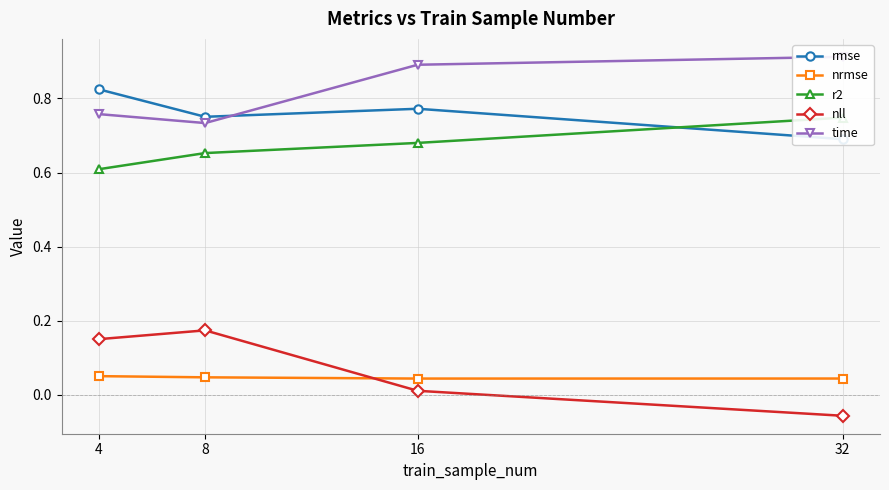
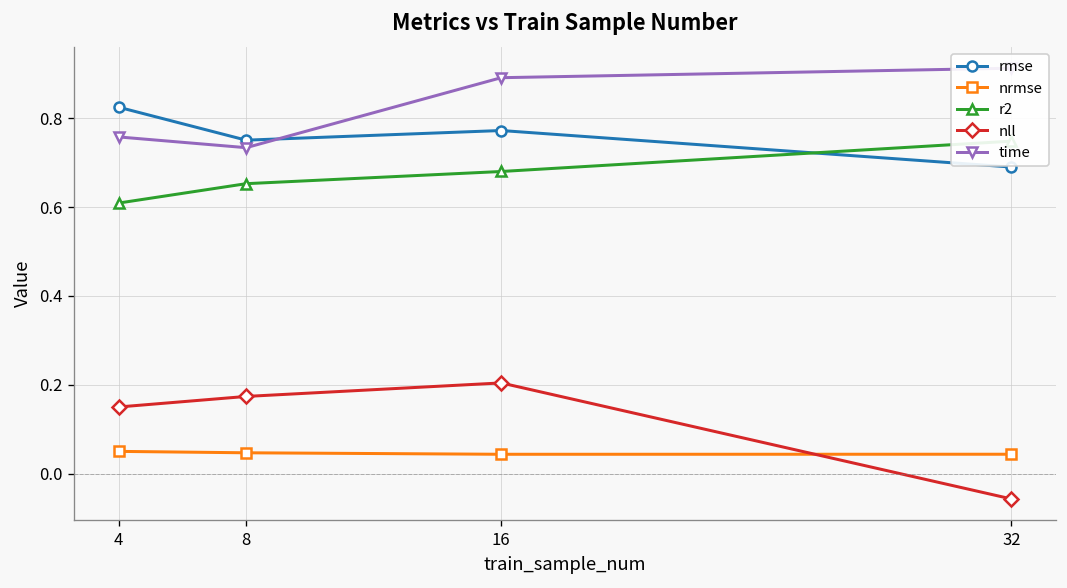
nll, 16: 0.01 -> 0.20
